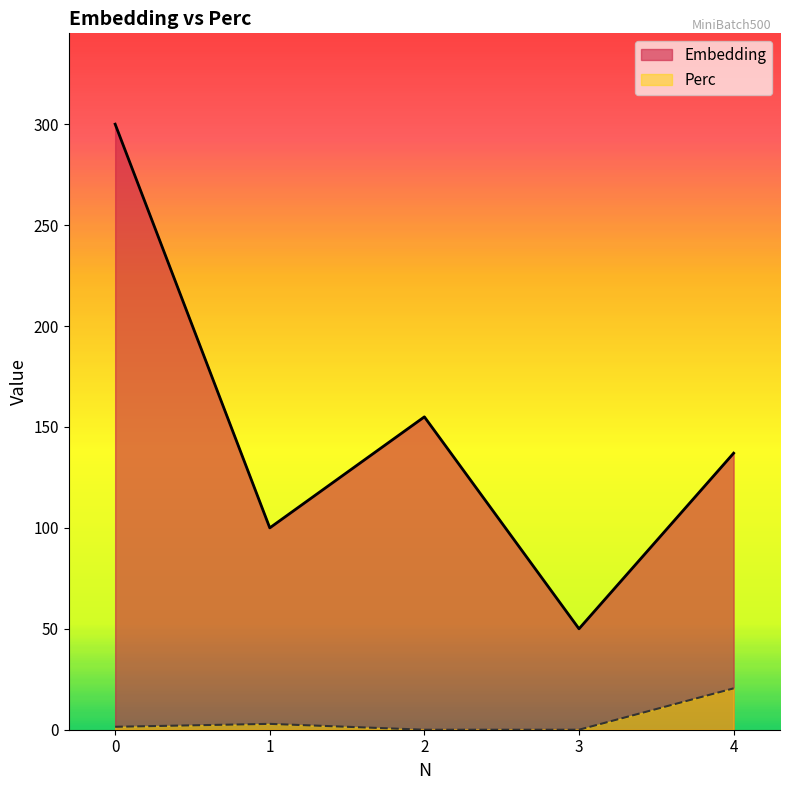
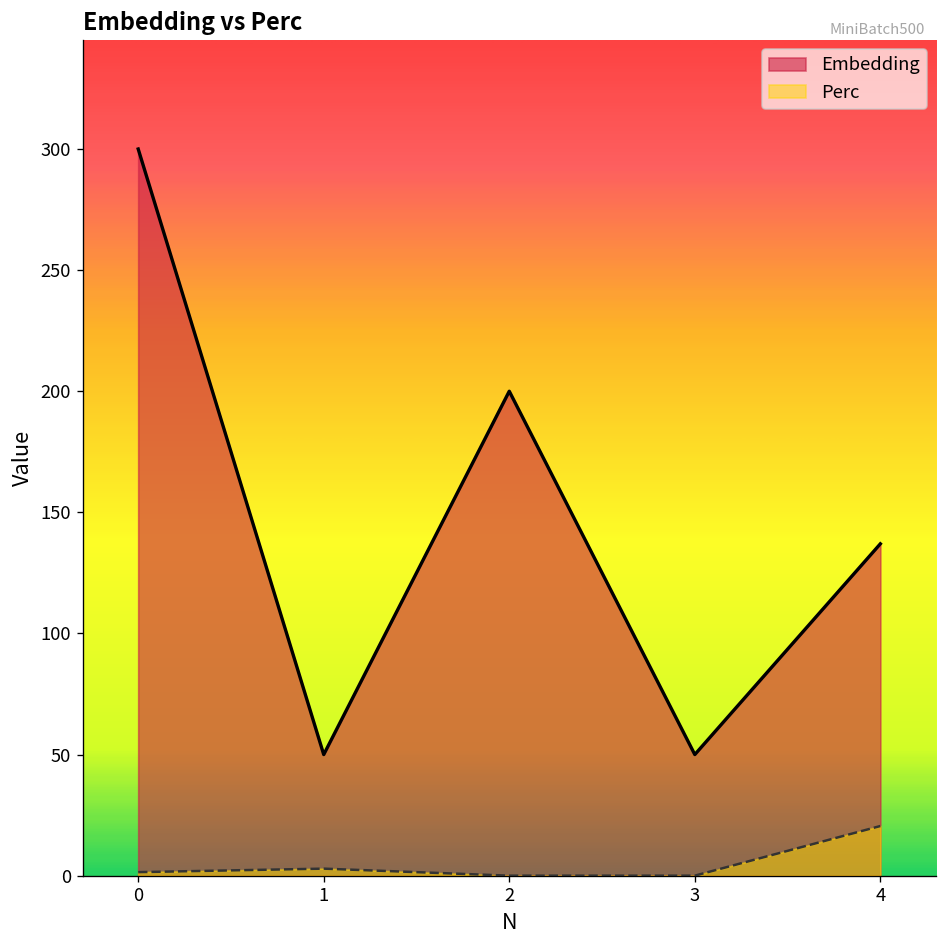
Embedding, 1: 100 -> 50
Embedding, 2: 155 -> 200
